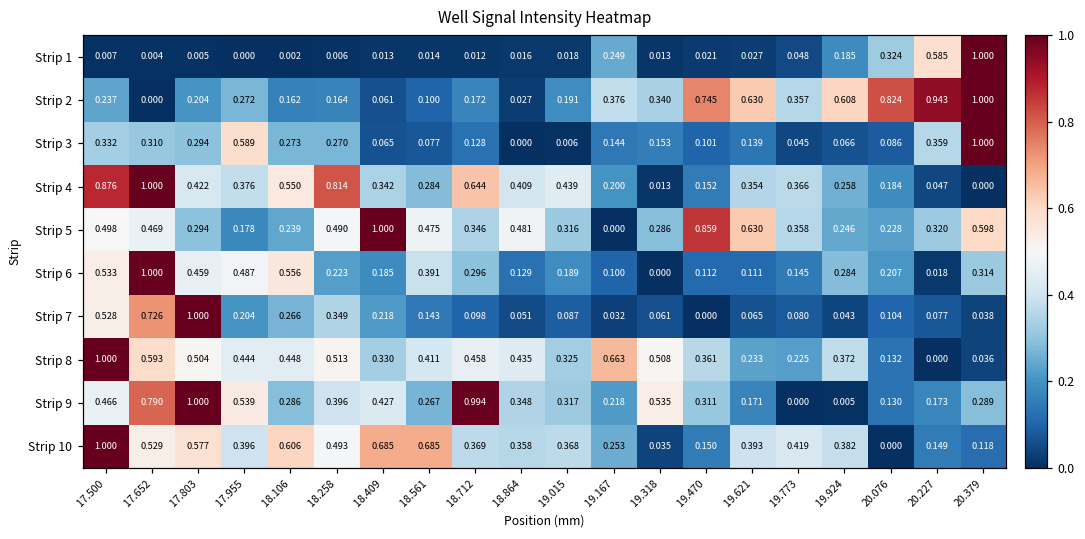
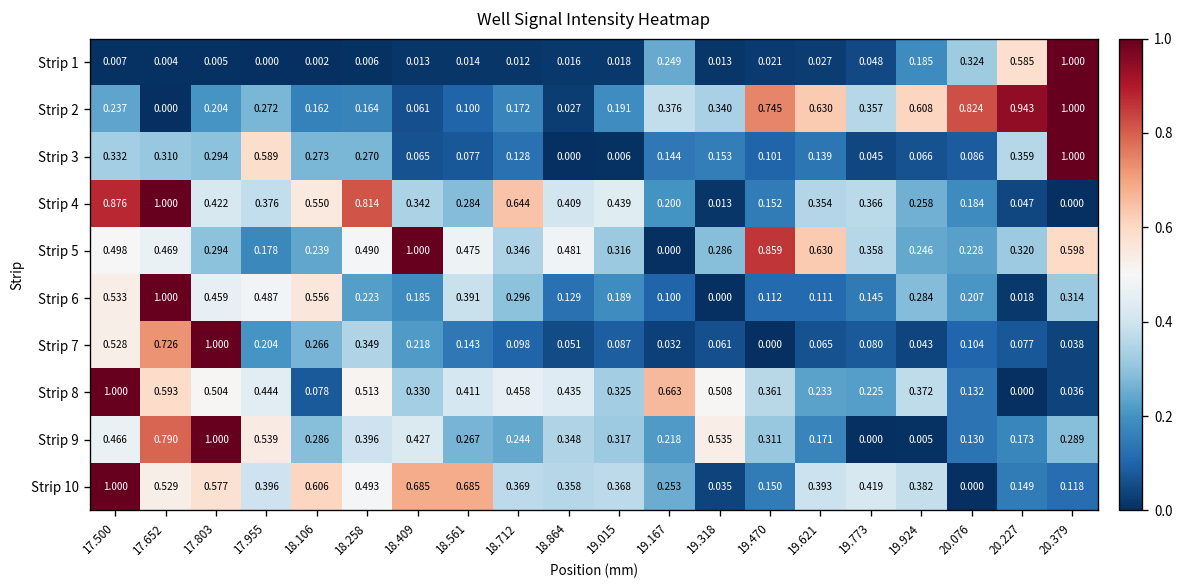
Strip 8, 18.106: 0.448 -> 0.078
Strip 9, 18.712: 0.994 -> 0.244
